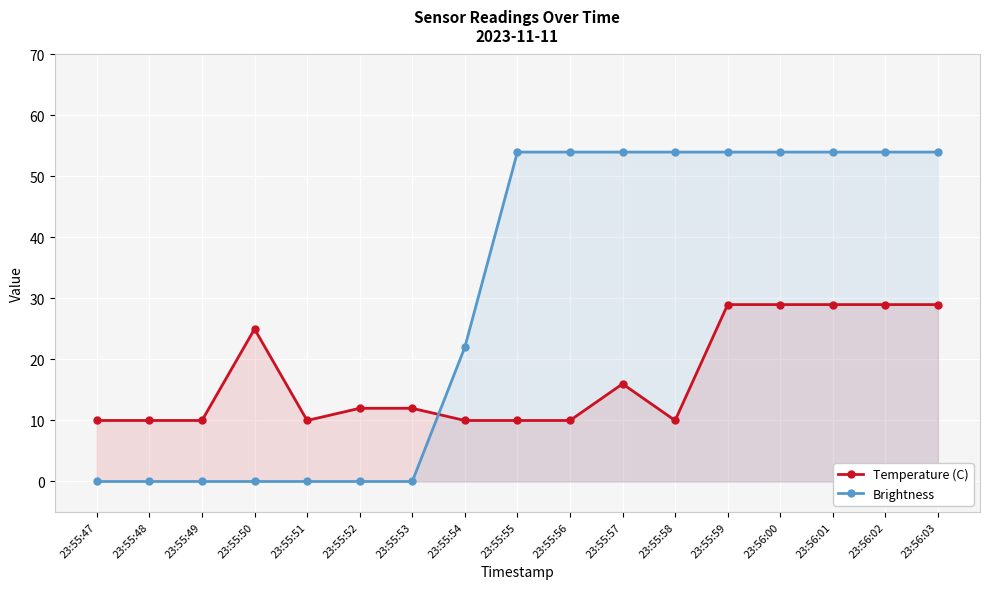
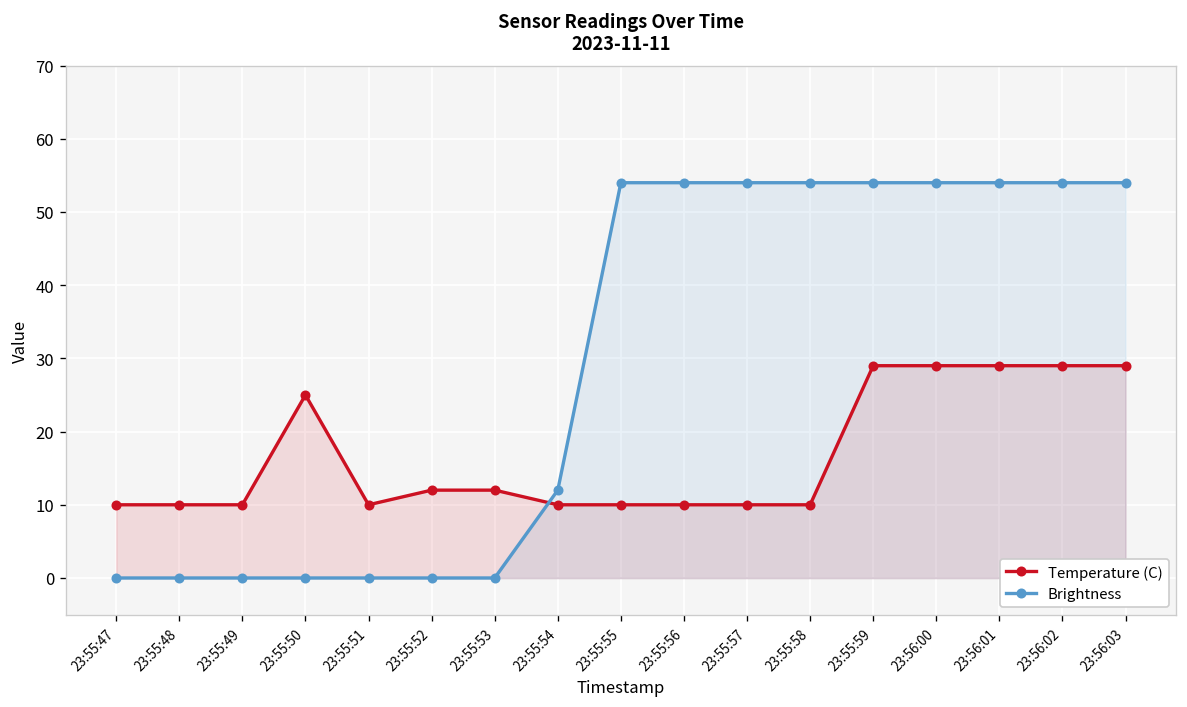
Brightness, 23:55:54: 22 -> 12
Temperature (C), 23:55:57: 16 -> 10
